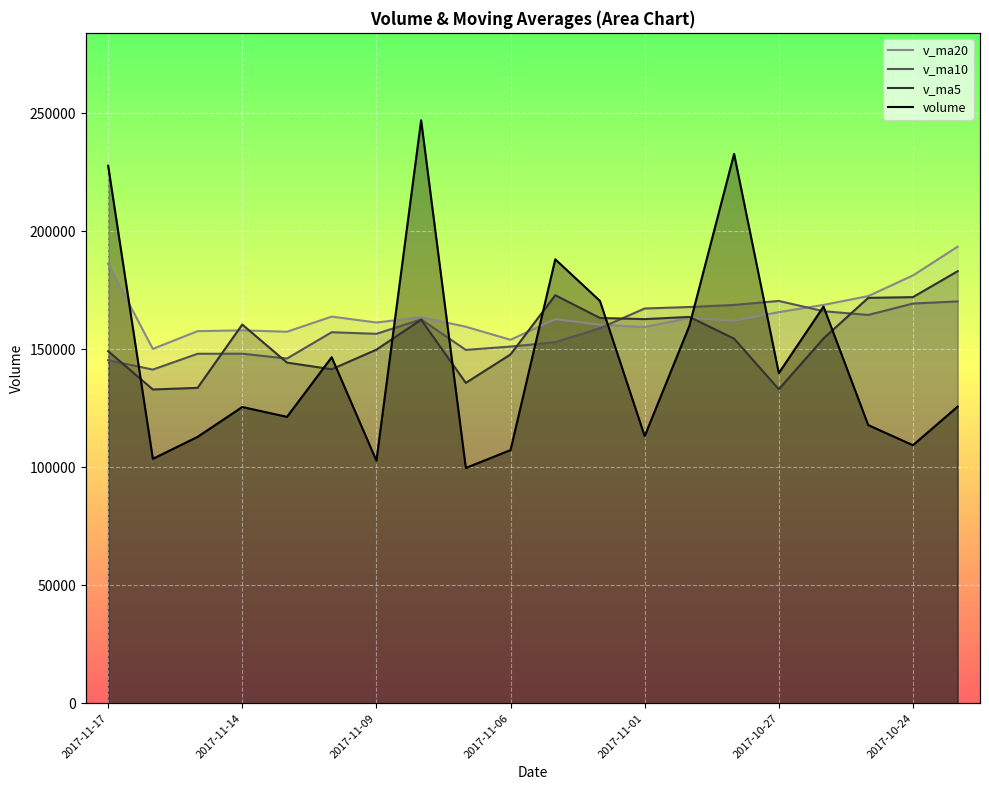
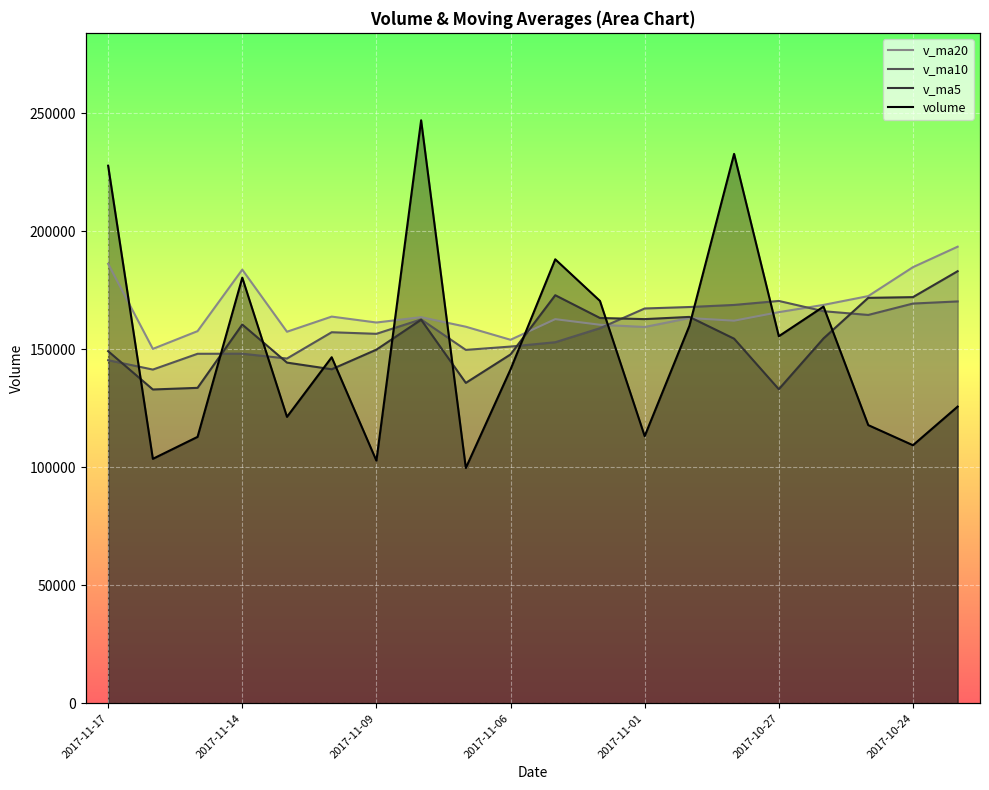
v_ma20, 2017-11-14: 158000 -> 184000
volume, 2017-11-14: 126000 -> 180000
volume, 2017-11-06: 107000 -> 142000
volume, 2017-10-27: 140000 -> 156000
v_ma20, 2017-10-24: 181000 -> 185000
